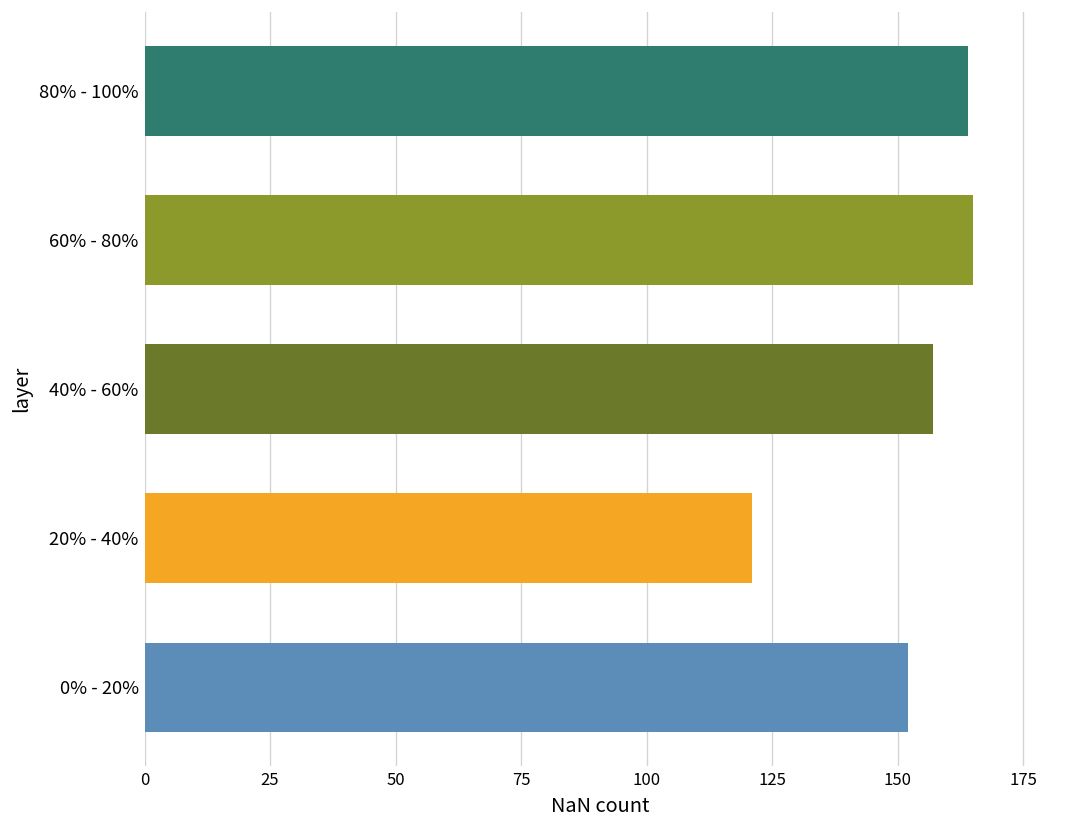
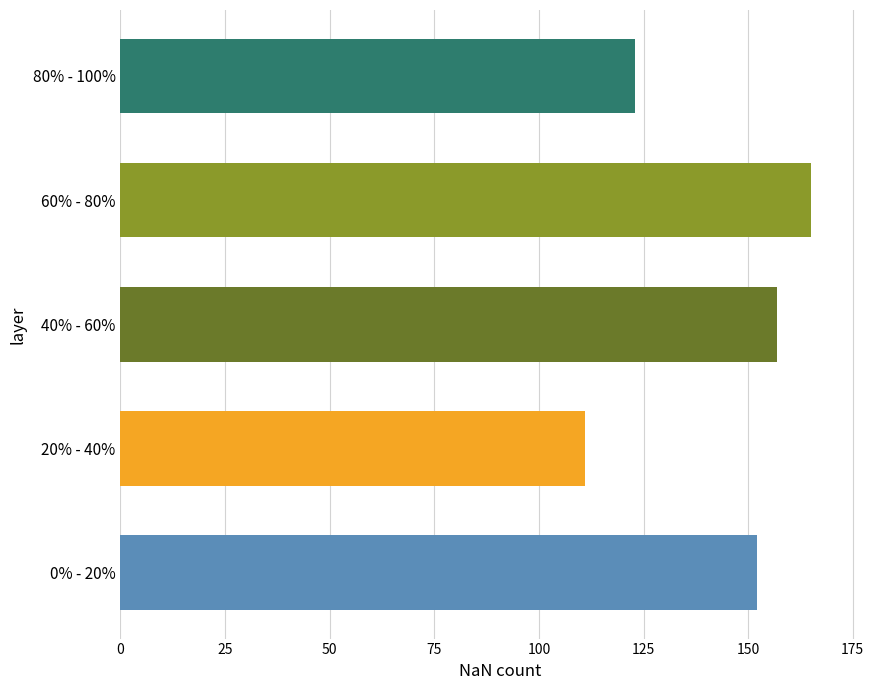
80% - 100%: 164 -> 123
20% - 40%: 121 -> 111
